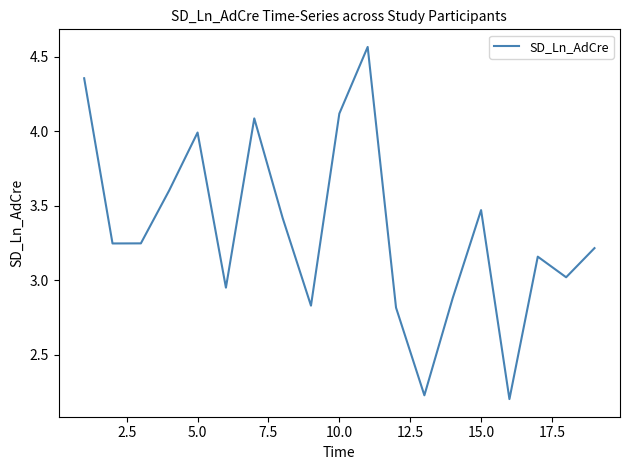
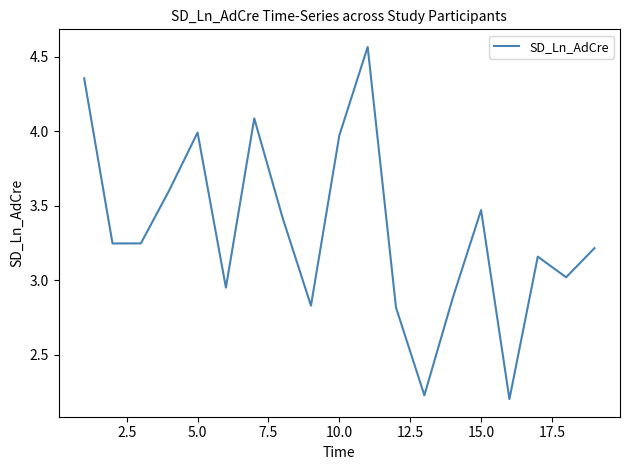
10.0: 4.12 -> 3.97
